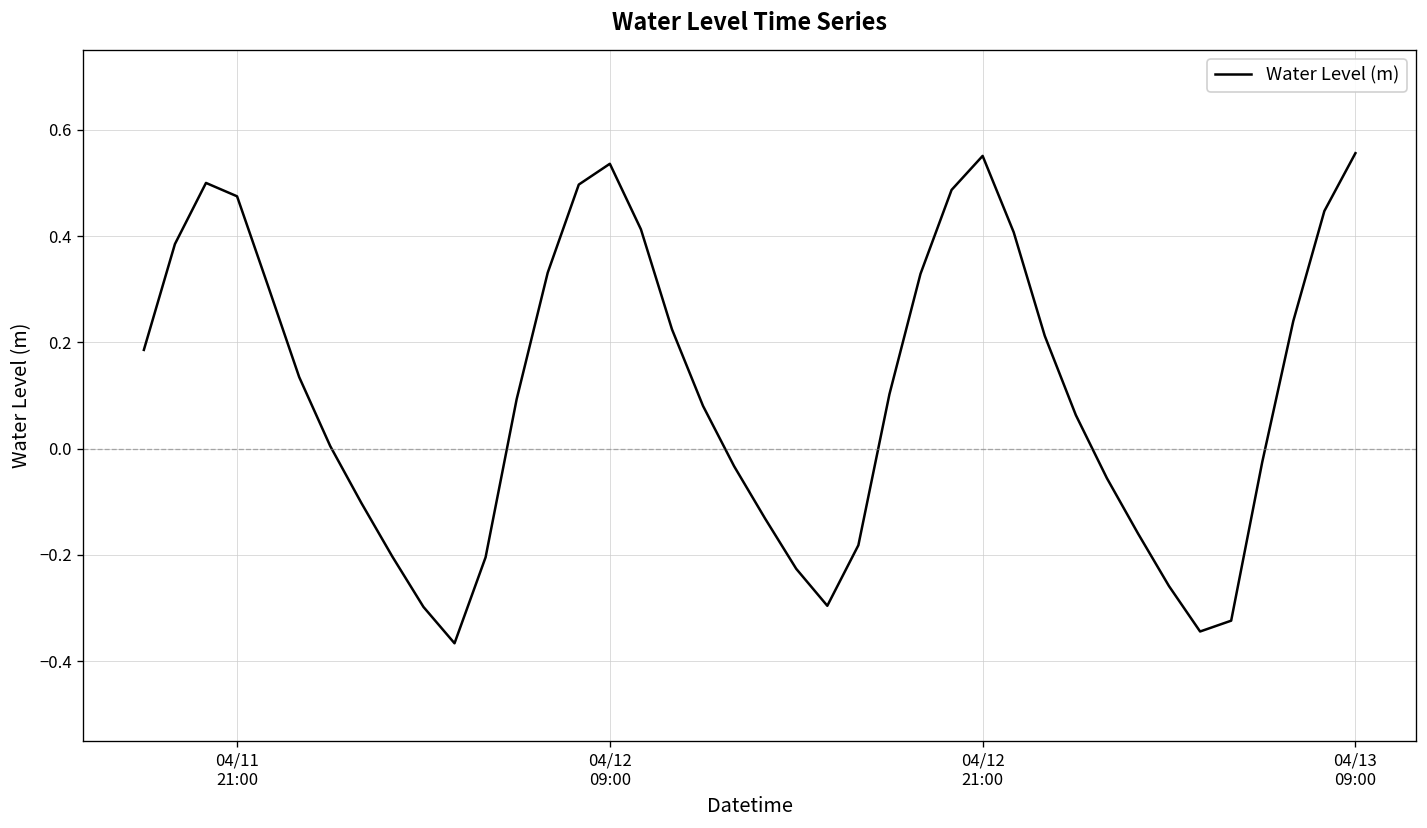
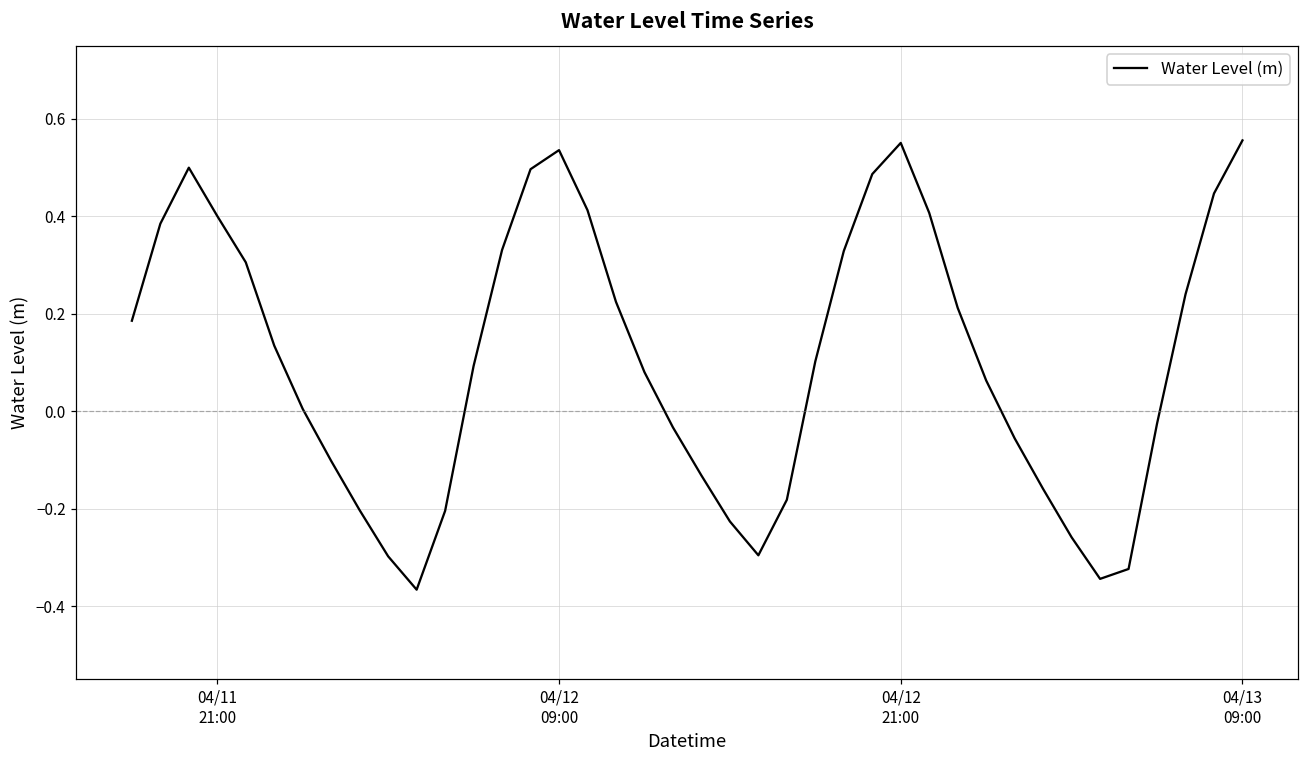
04/11 21:00: 0.47 -> 0.40
